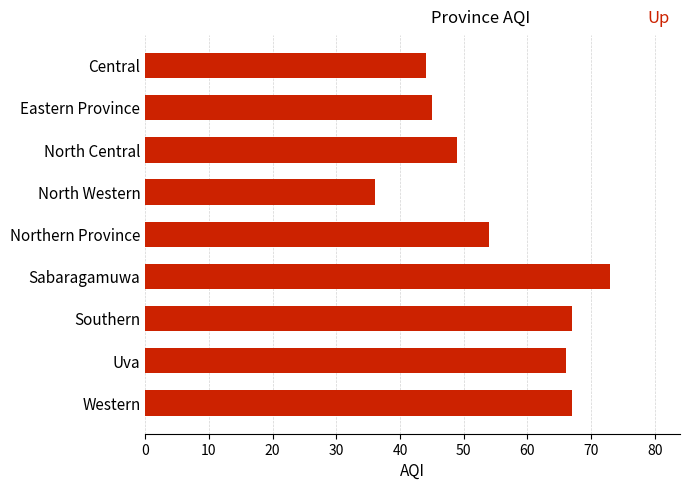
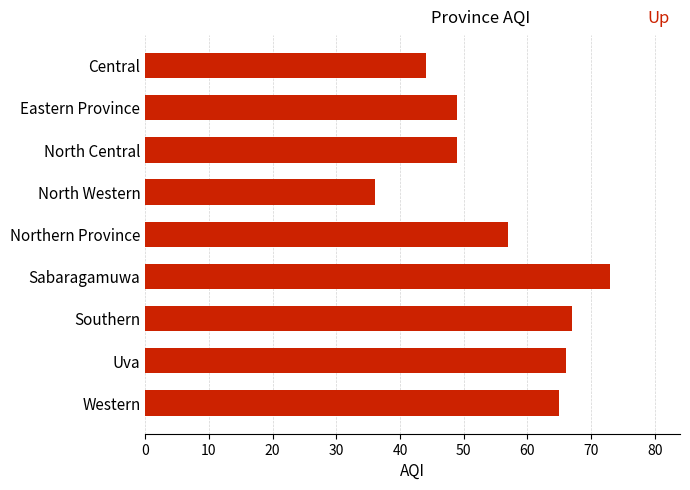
Eastern Province: 45 -> 49
Northern Province: 54 -> 57
Western: 67 -> 65
